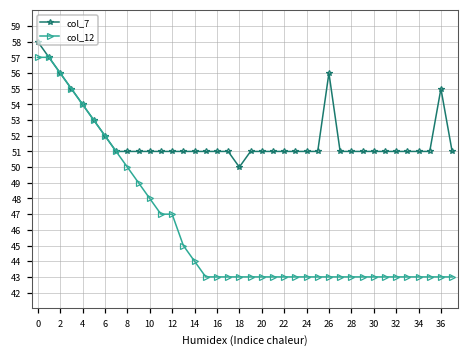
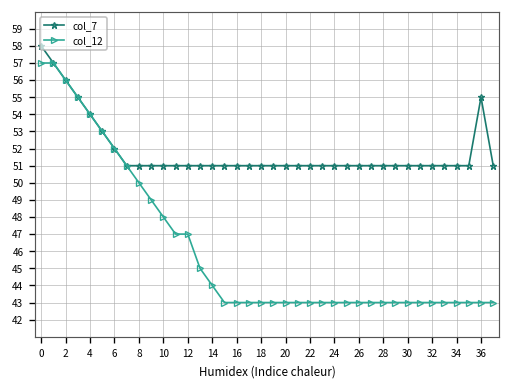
col_7, 18: 50 -> 51
col_7, 26: 56 -> 51
